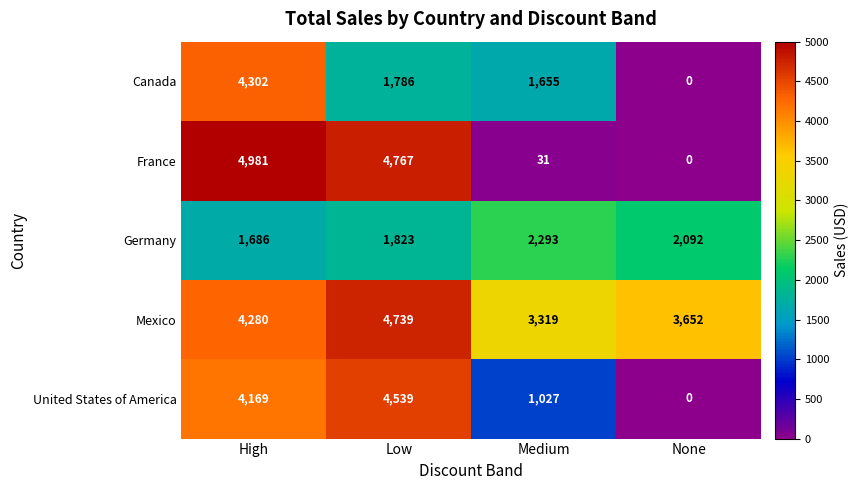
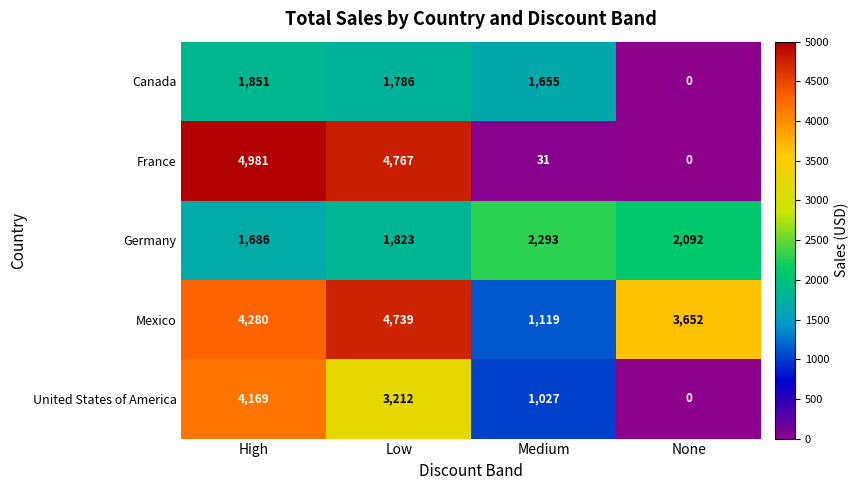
Canada, High: 4,302 -> 1,851
Mexico, Medium: 3,319 -> 1,119
United States of America, Low: 4,539 -> 3,212
